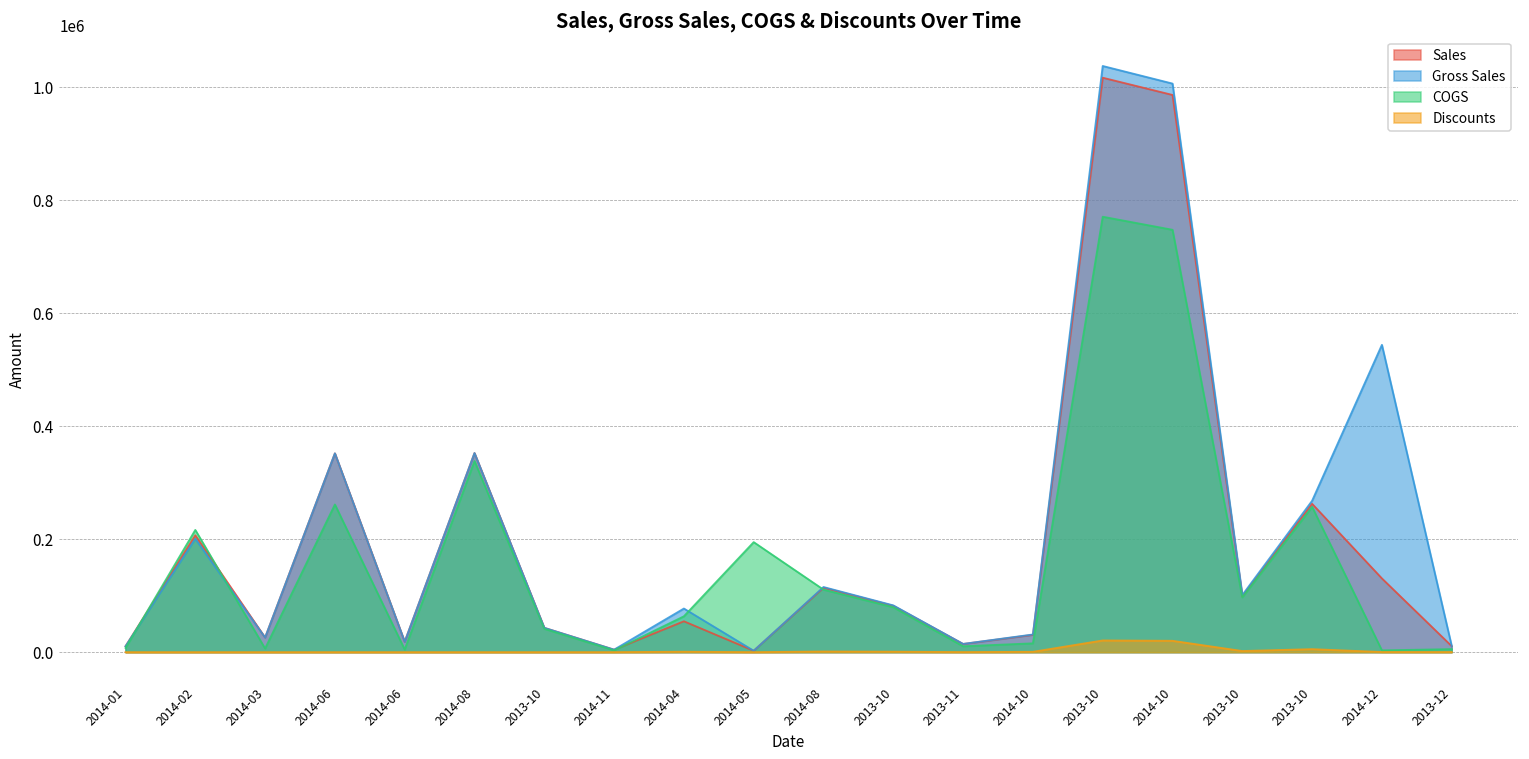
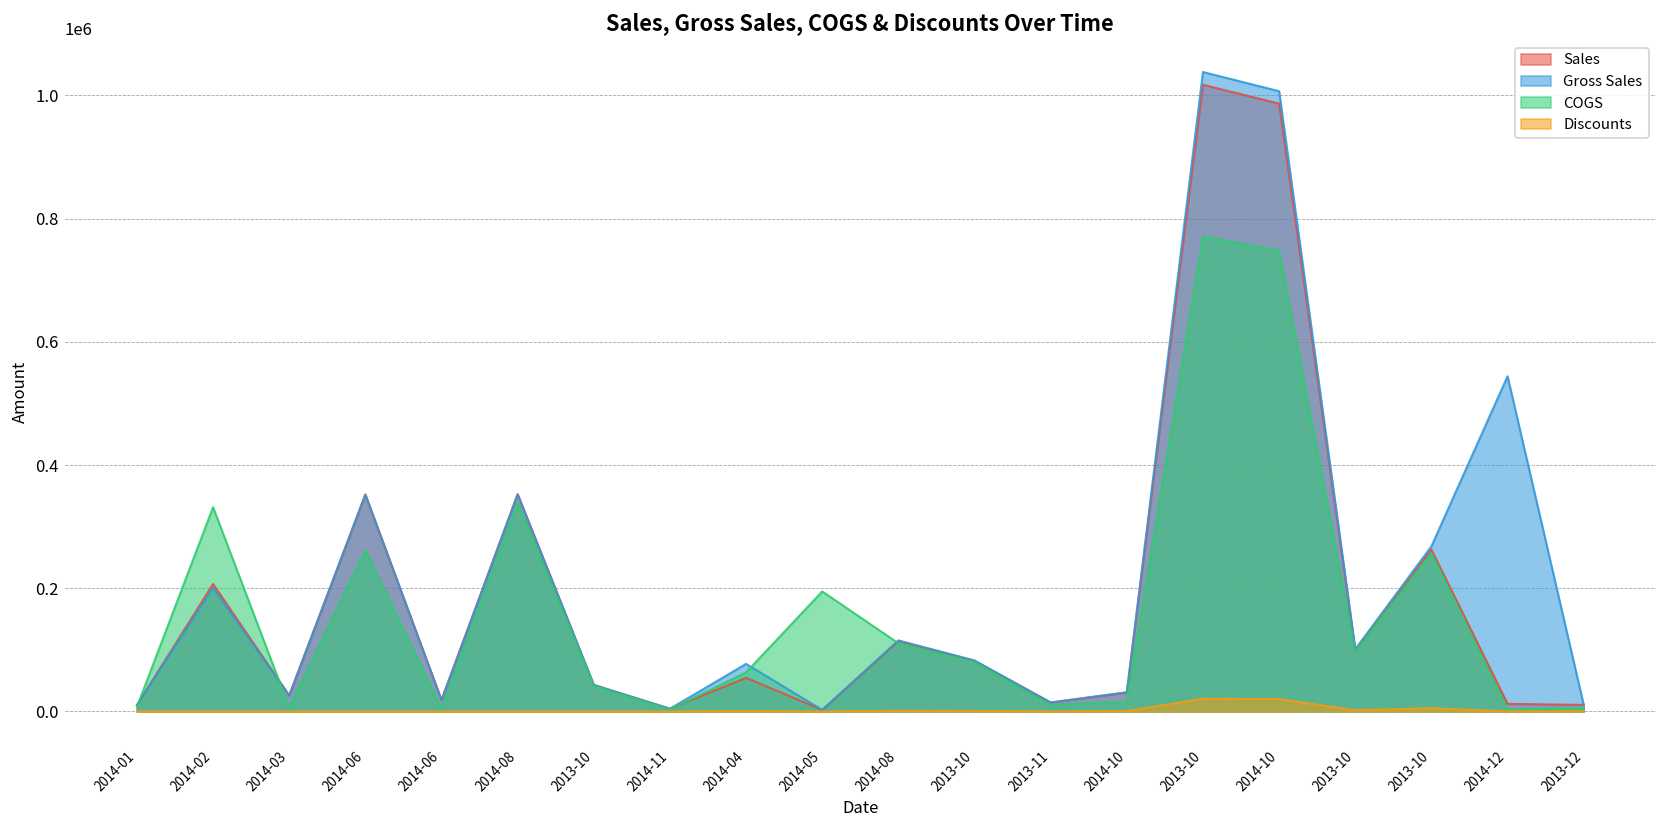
COGS, 2014-02: 220000 -> 330000
Sales, 2014-12: 130000 -> 10000
